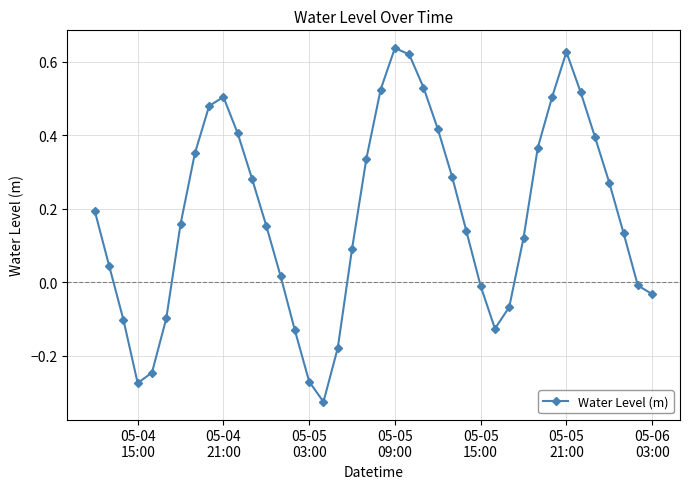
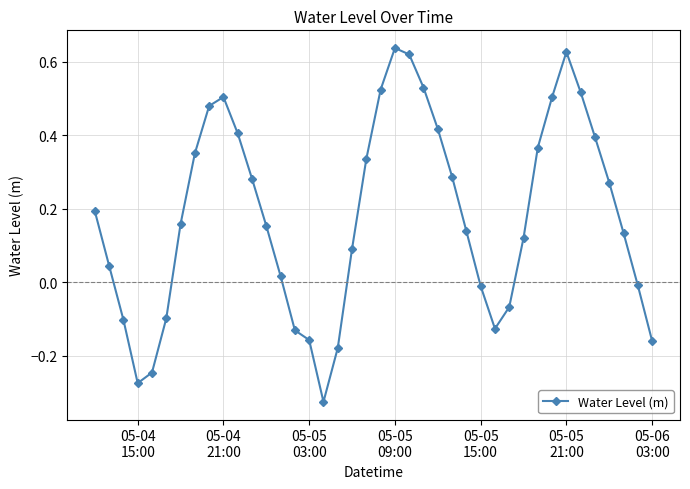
05-05 03:00: -0.27 -> -0.16
05-06 03:00: -0.03 -> -0.16
